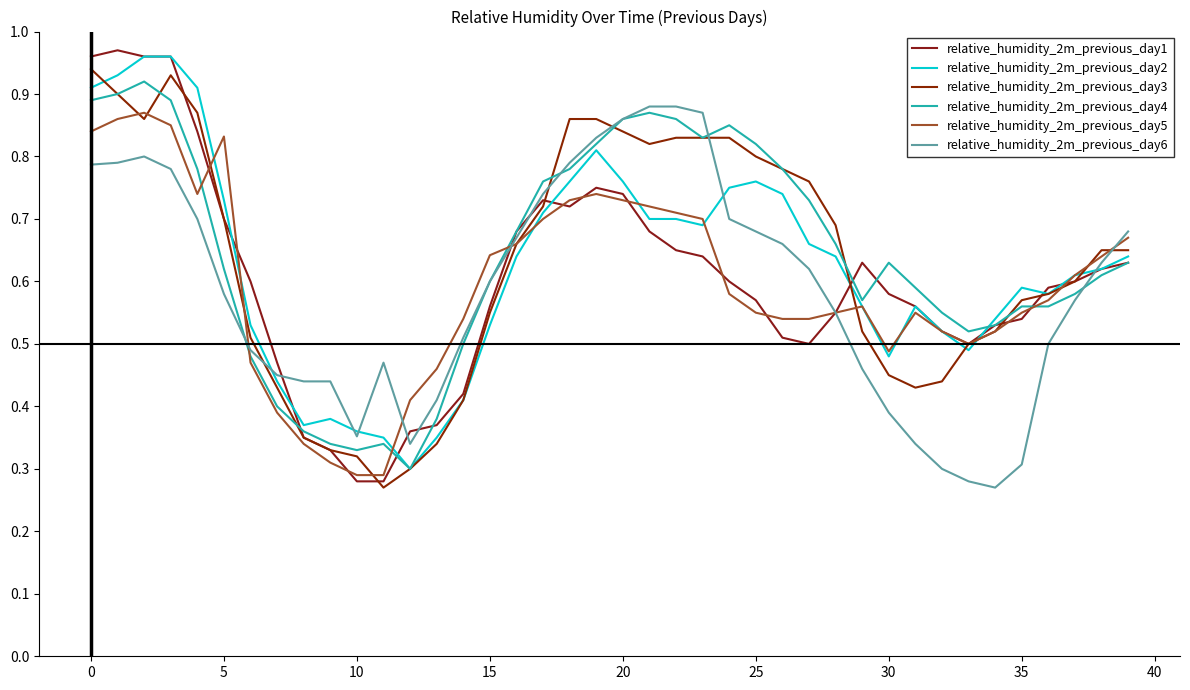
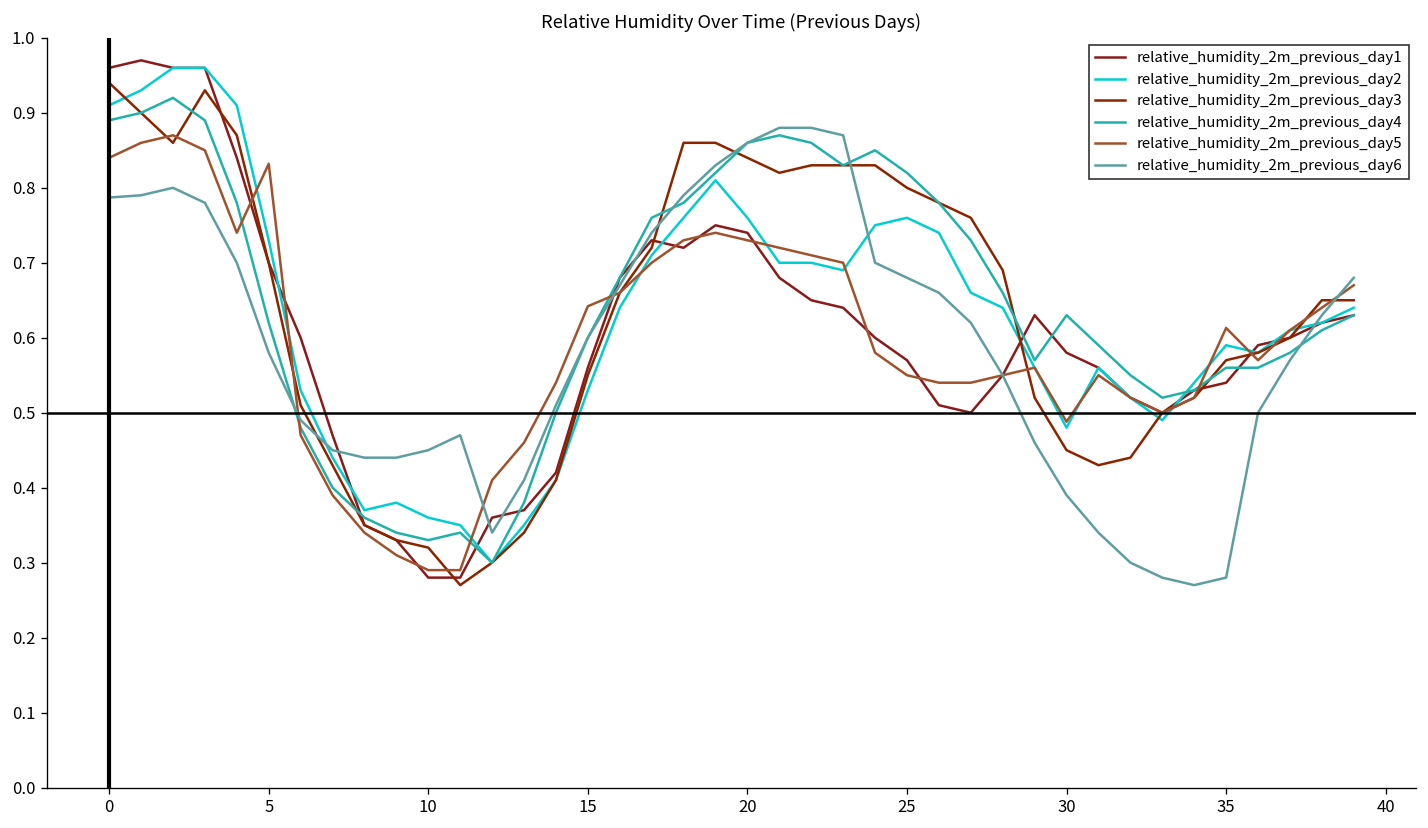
relative_humidity_2m_previous_day6, 10: 0.35 -> 0.45
relative_humidity_2m_previous_day5, 35: 0.55 -> 0.61
relative_humidity_2m_previous_day6, 35: 0.31 -> 0.28
